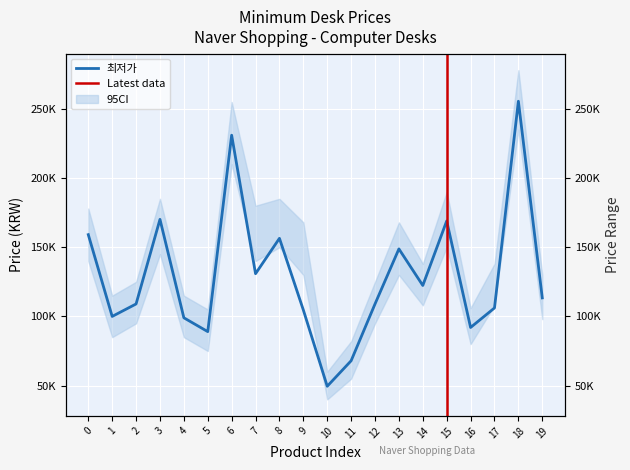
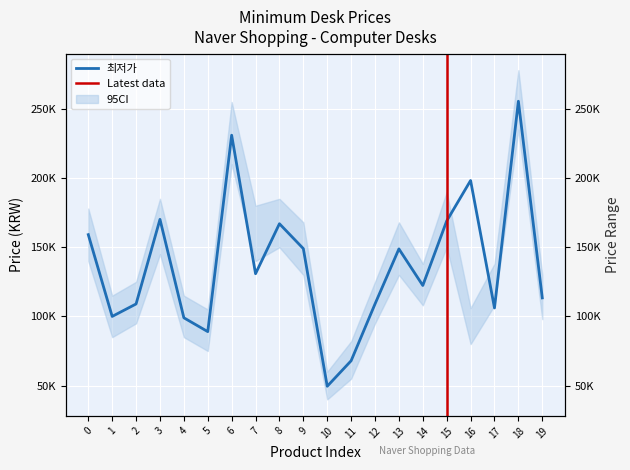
최저가, 8: 156000 -> 167000
최저가, 9: 105000 -> 149000
최저가, 16: 92000 -> 198000
